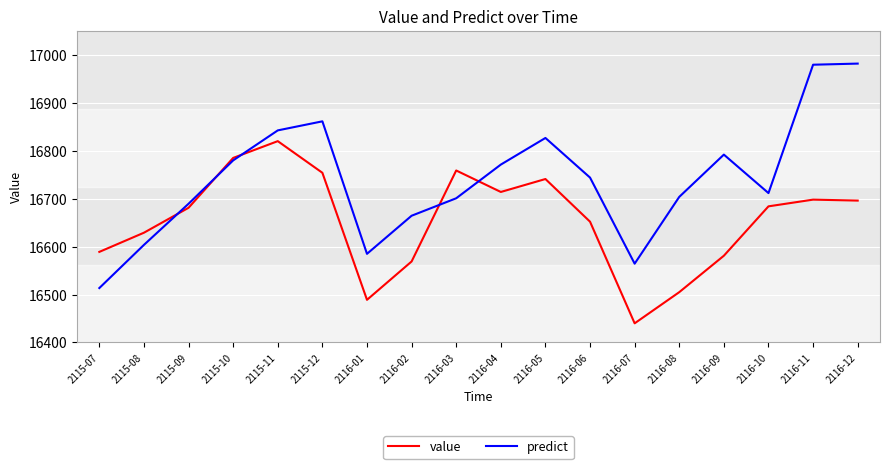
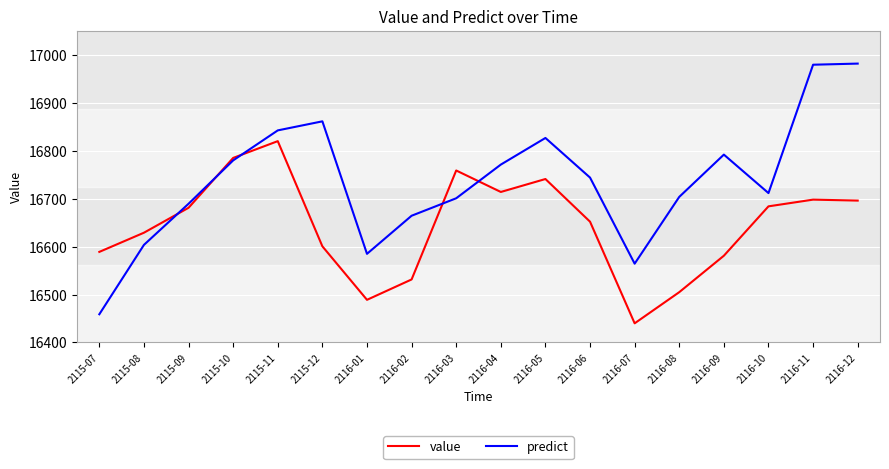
predict, 2115-07: 16510 -> 16460
value, 2115-12: 16750 -> 16600
value, 2116-02: 16570 -> 16530
